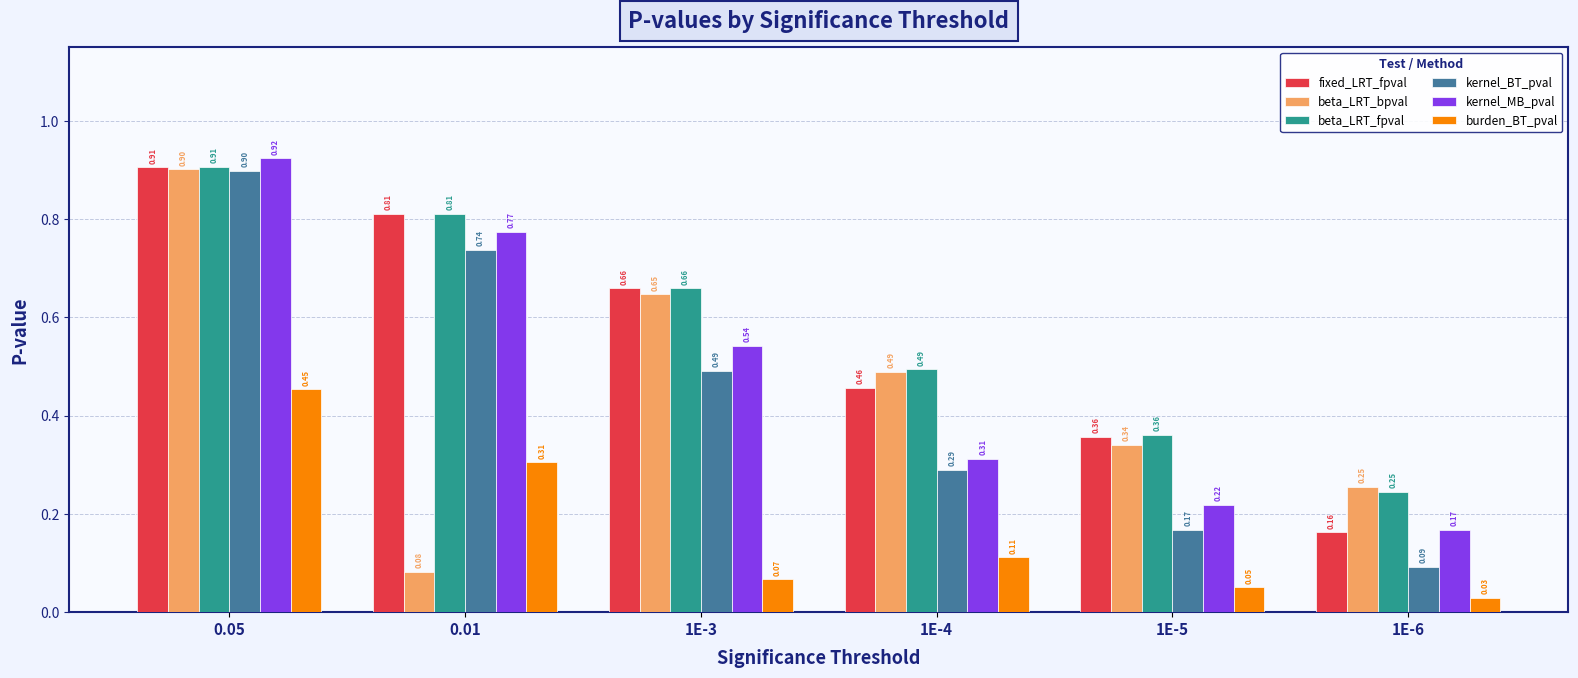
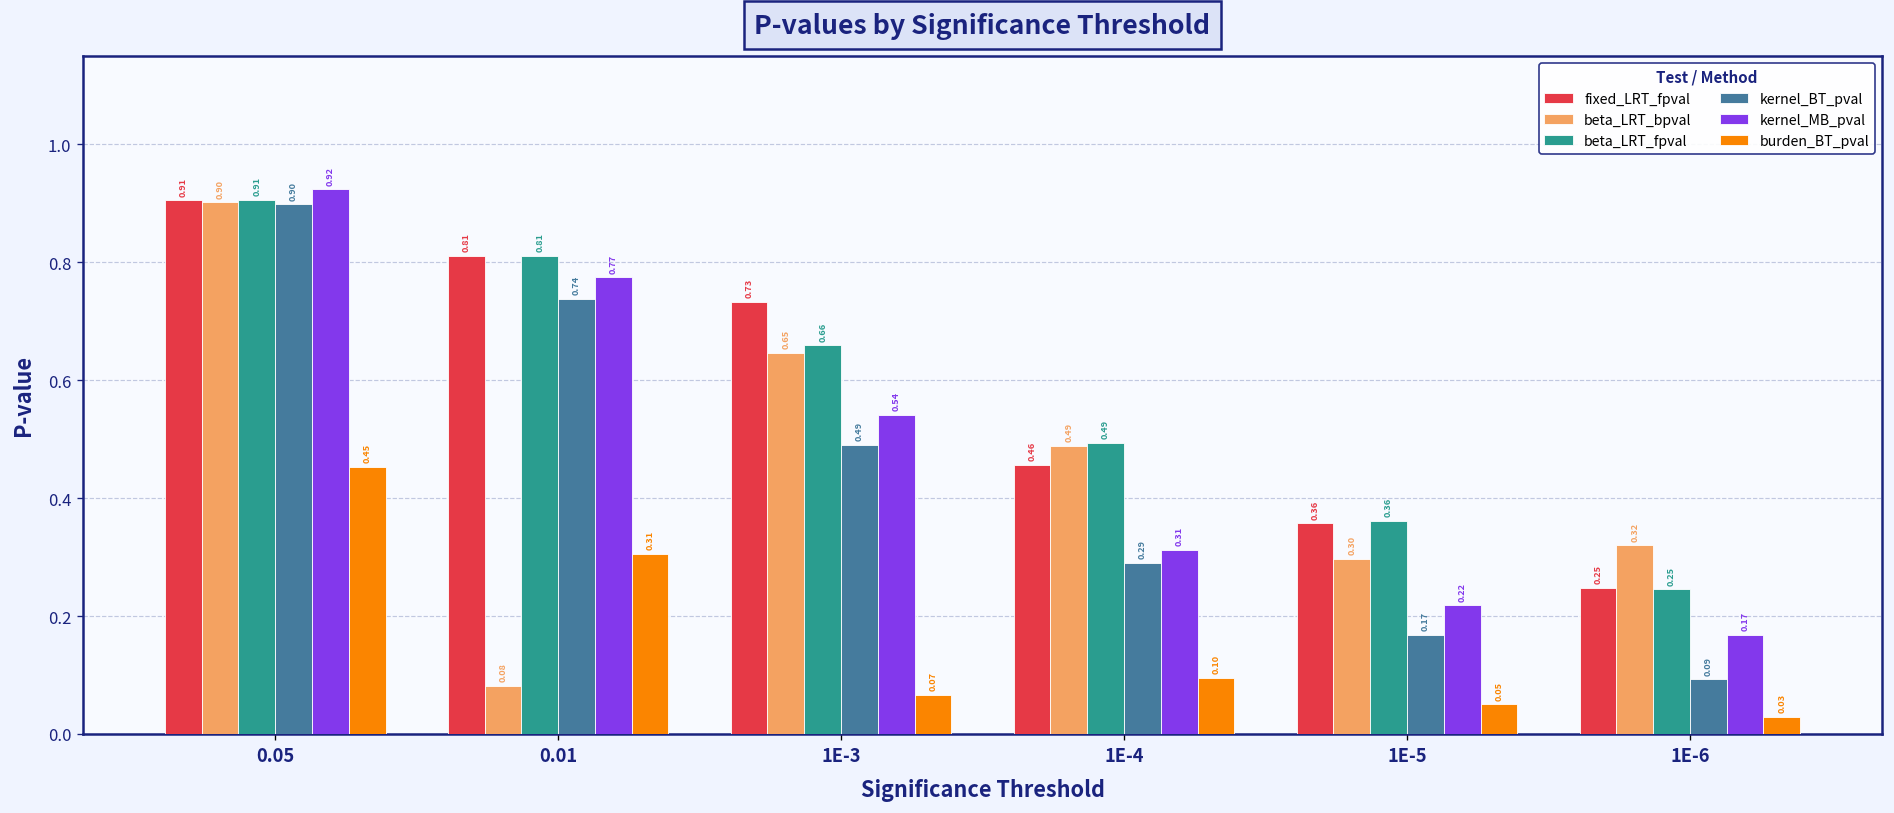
fixed_LRT_fpval, 1E-3: 0.66 -> 0.73
burden_BT_pval, 1E-4: 0.11 -> 0.10
beta_LRT_bpval, 1E-5: 0.34 -> 0.30
fixed_LRT_fpval, 1E-6: 0.16 -> 0.25
beta_LRT_bpval, 1E-6: 0.25 -> 0.32
